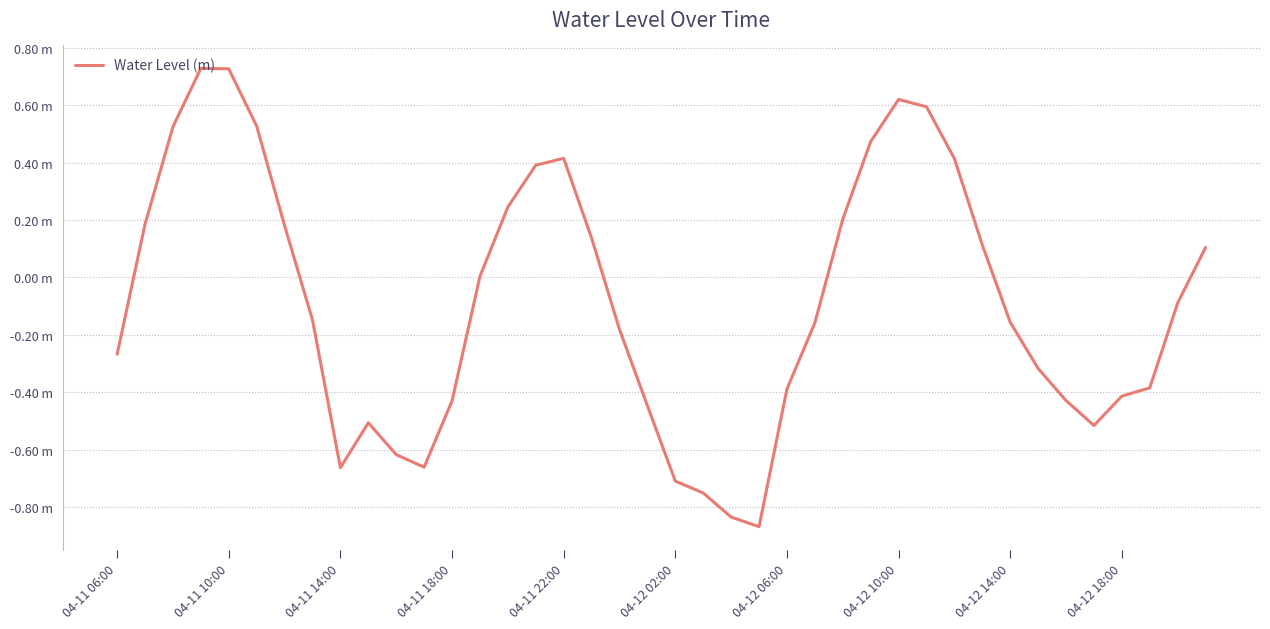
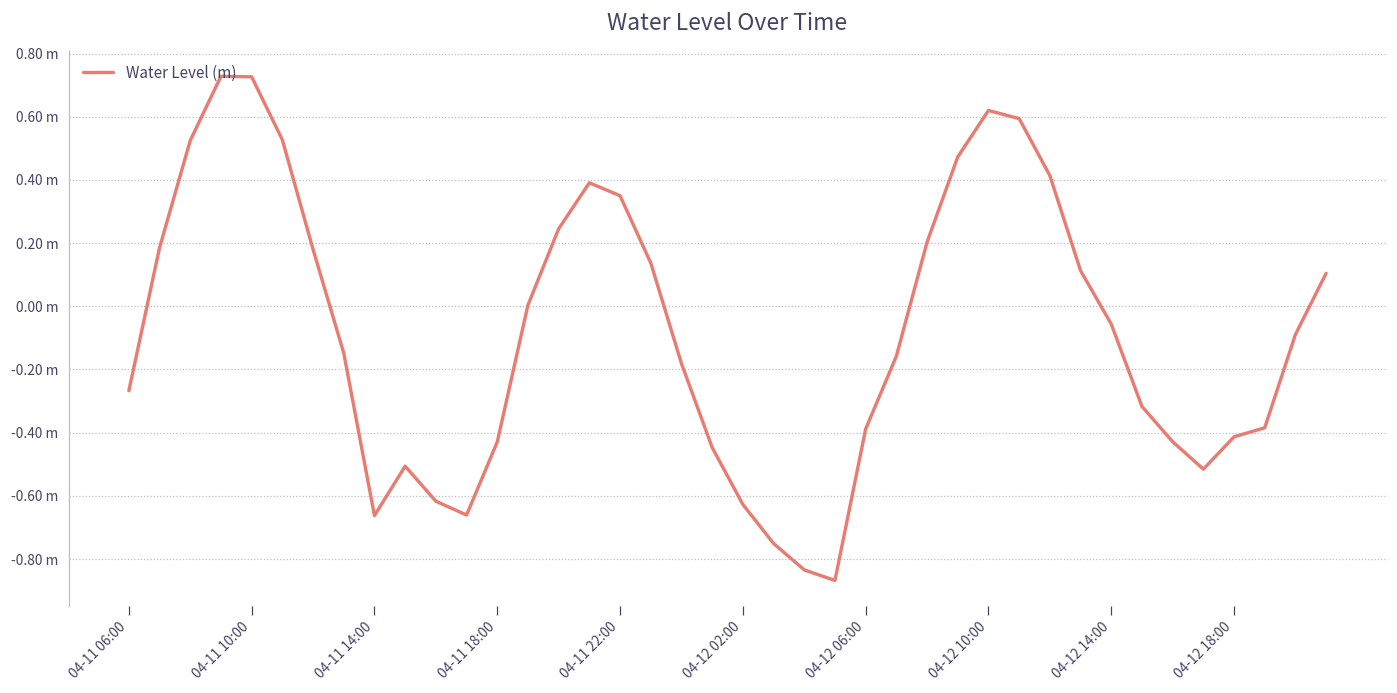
04-11 22:00: 0.41 m -> 0.35 m
04-12 02:00: -0.71 m -> -0.63 m
04-12 14:00: -0.16 m -> -0.06 m
